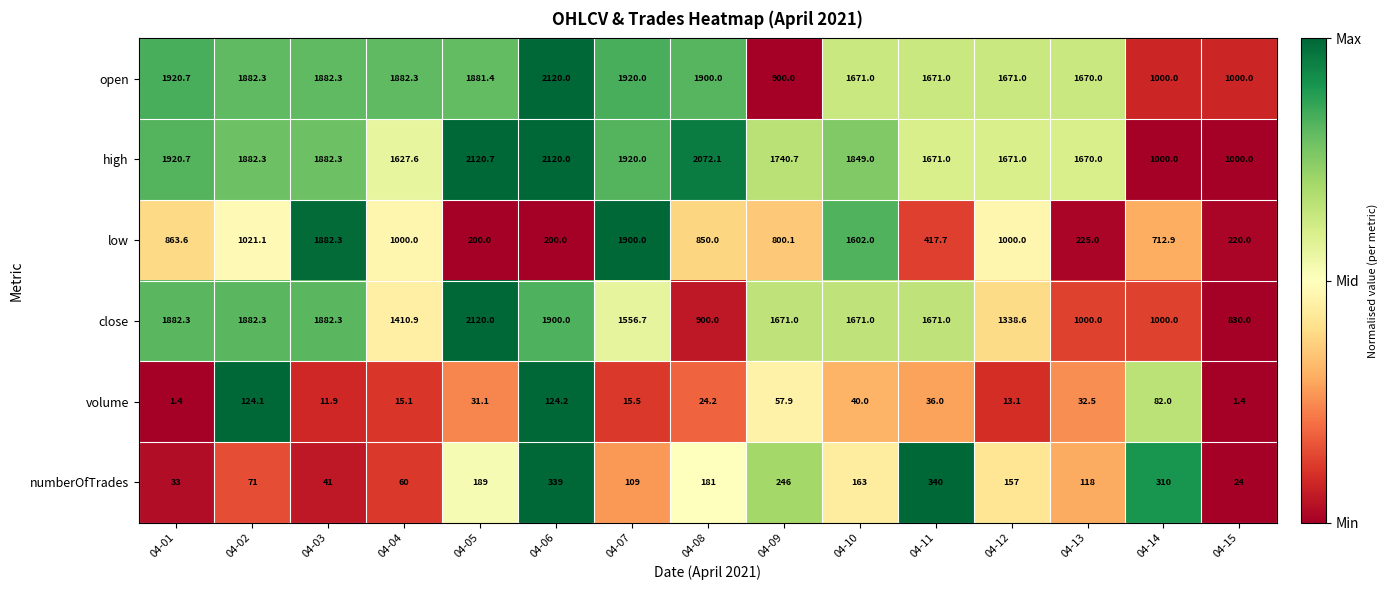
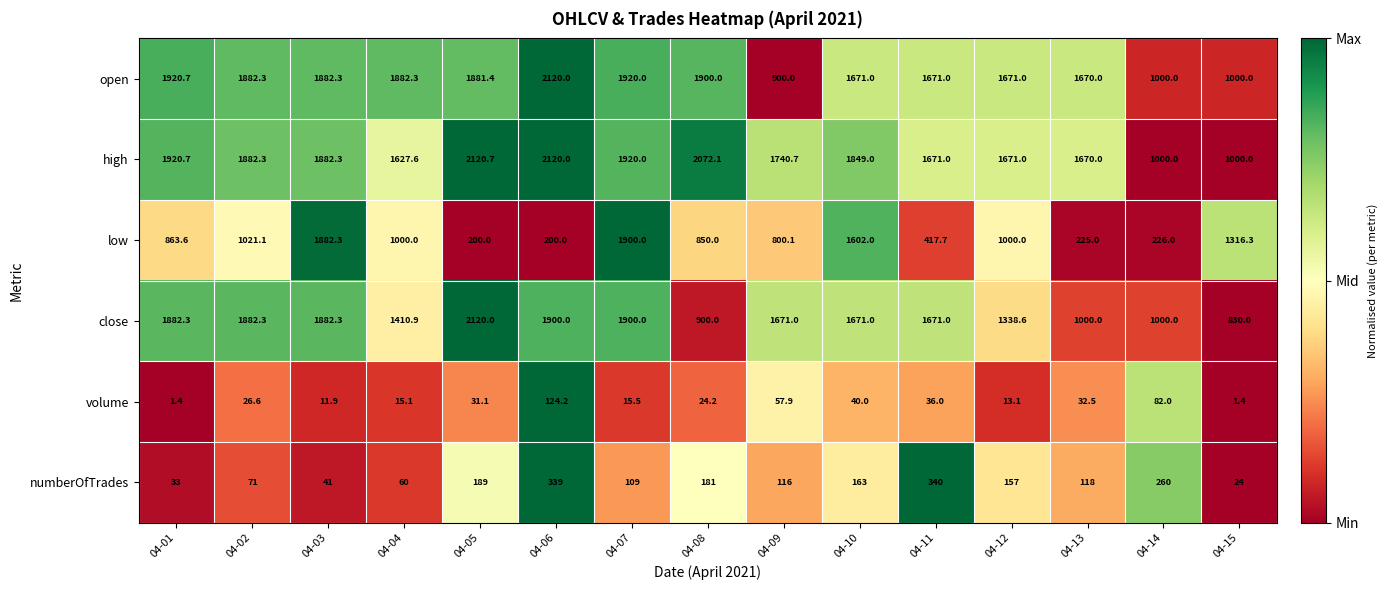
low, 04-14: 712.9 -> 226.0
low, 04-15: 220.0 -> 1316.3
close, 04-07: 1556.7 -> 1900.0
volume, 04-02: 124.1 -> 26.6
numberOfTrades, 04-09: 246 -> 116
numberOfTrades, 04-14: 310 -> 260
